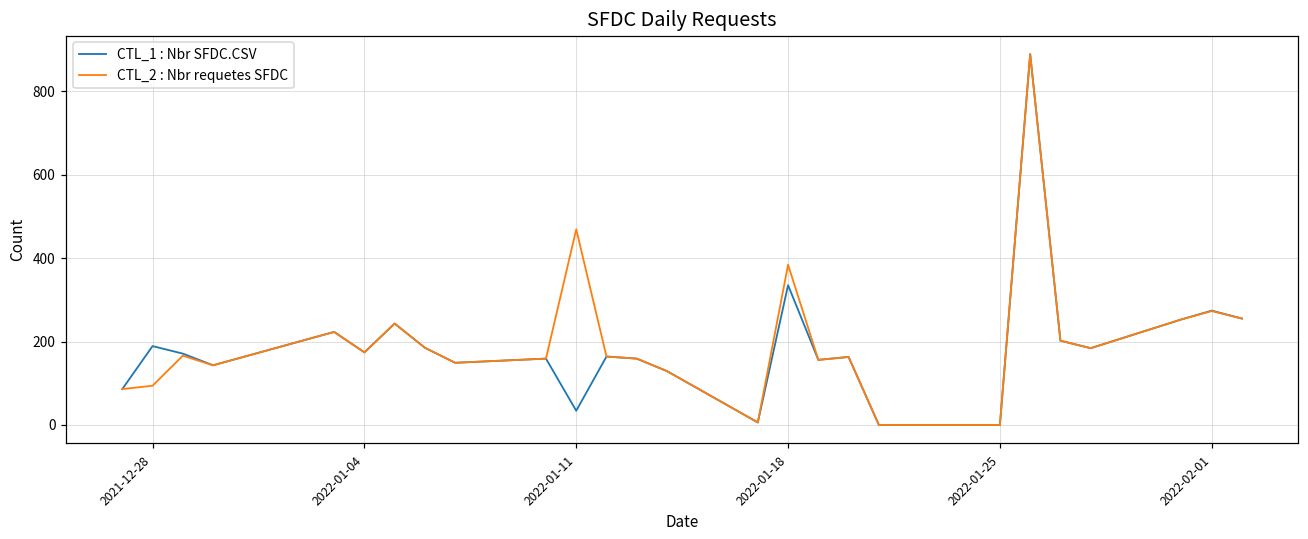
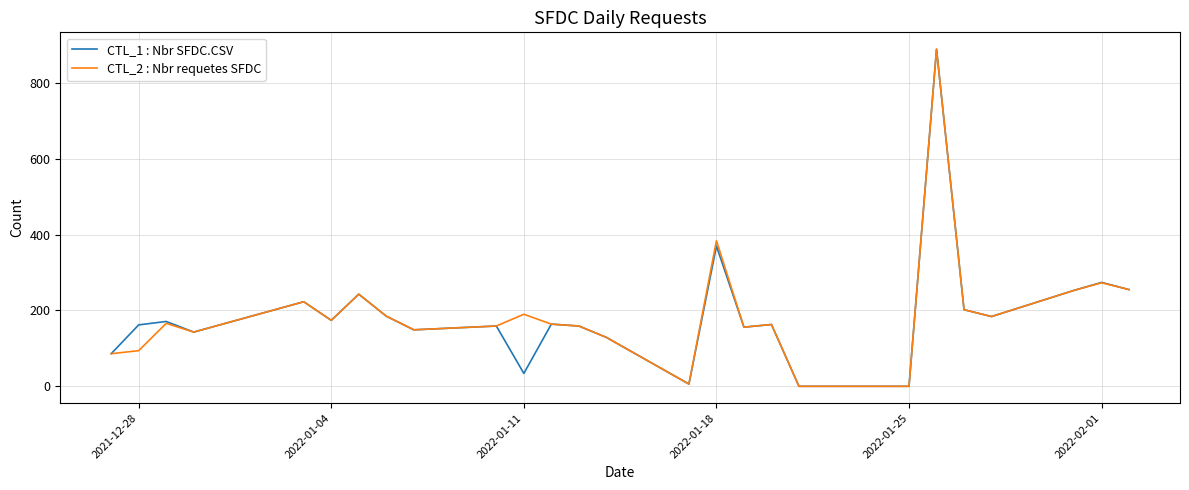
CTL_1 : Nbr SFDC.CSV, 2021-12-28: 190 -> 160
CTL_2 : Nbr requetes SFDC, 2022-01-11: 470 -> 190
CTL_1 : Nbr SFDC.CSV, 2022-01-18: 340 -> 370
